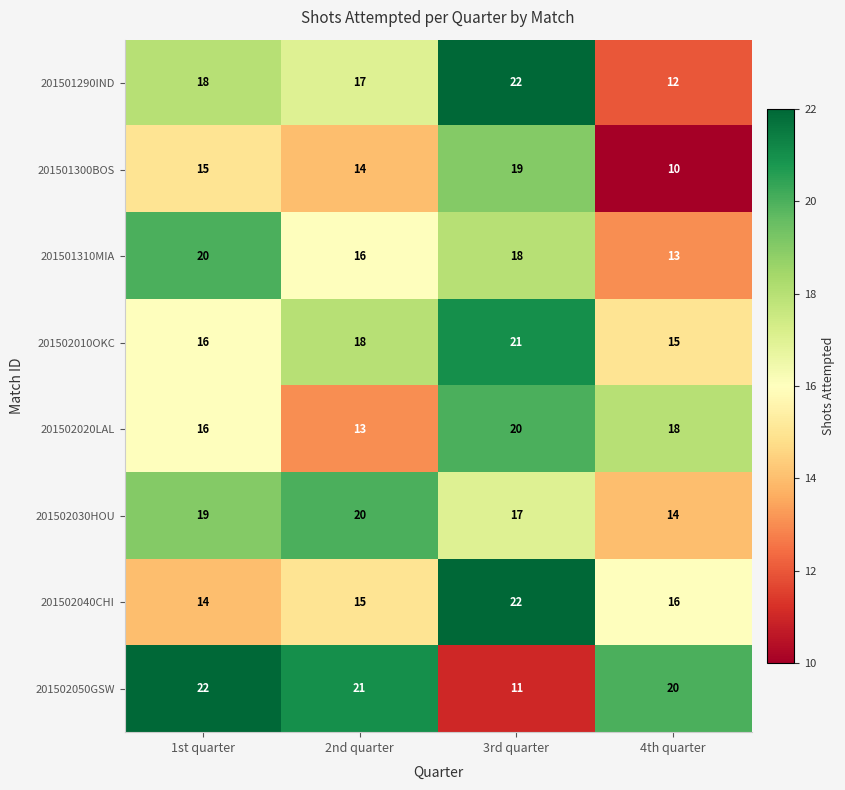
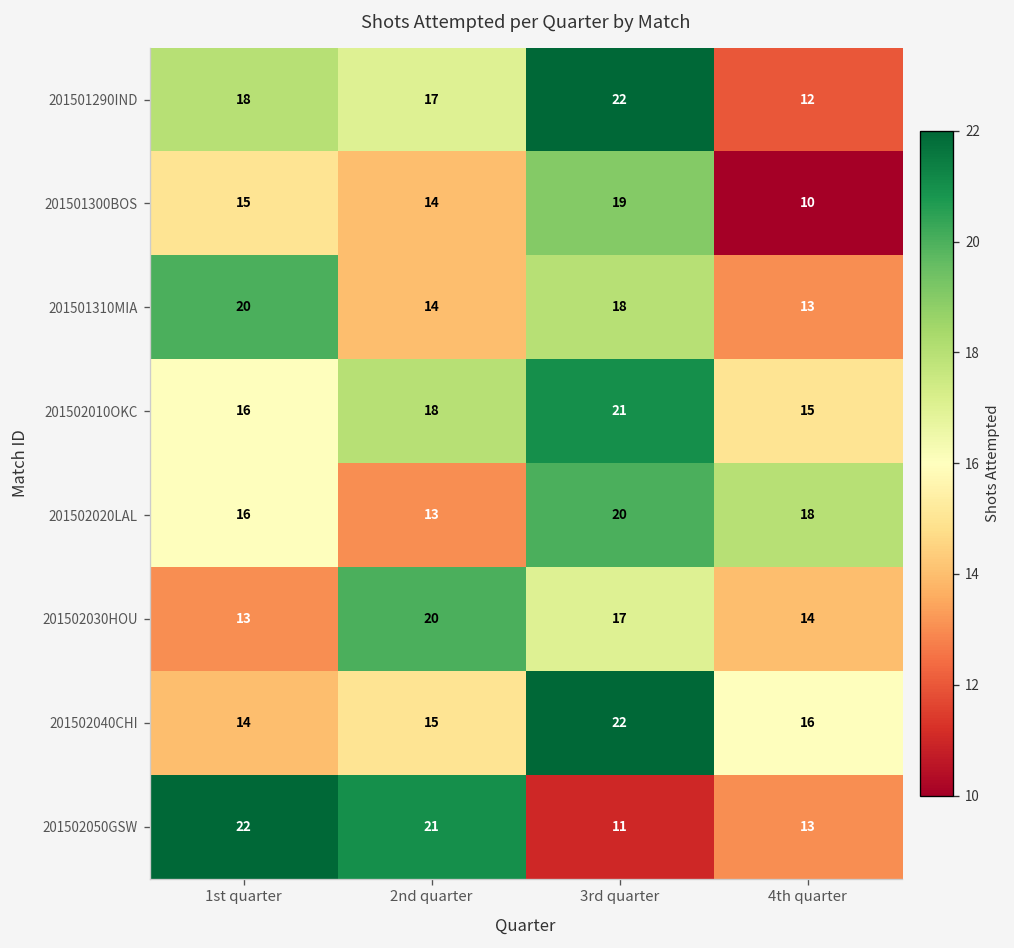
201501310MIA, 2nd quarter: 16 -> 14
201502030HOU, 1st quarter: 19 -> 13
201502050GSW, 4th quarter: 20 -> 13
